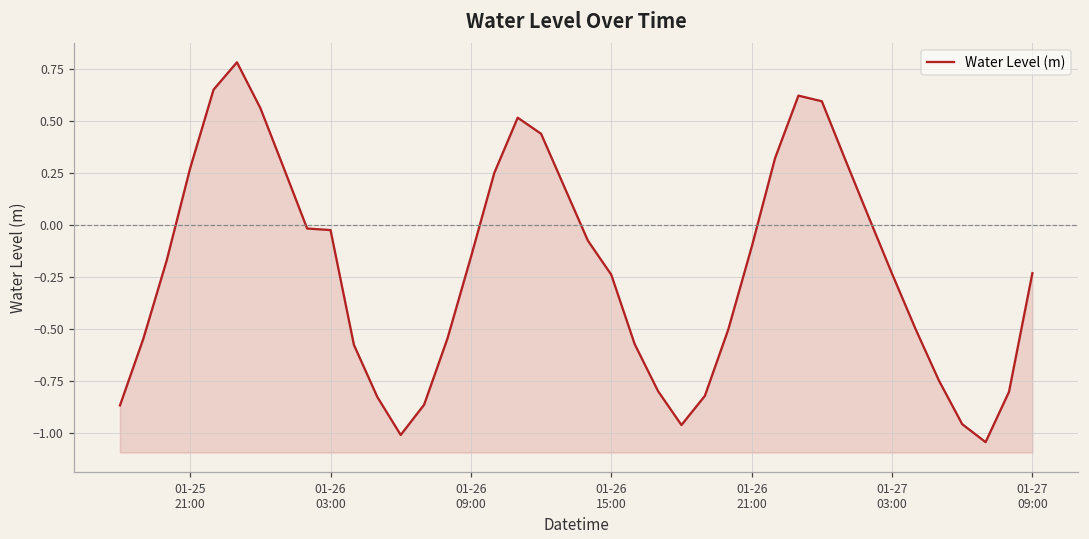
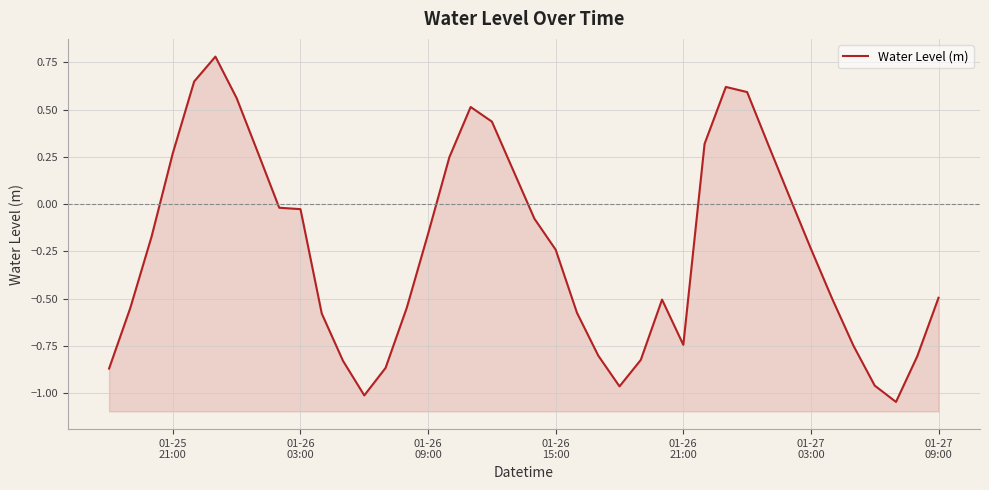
01-26 21:00: -0.11 -> -0.74
01-27 09:00: -0.23 -> -0.49
